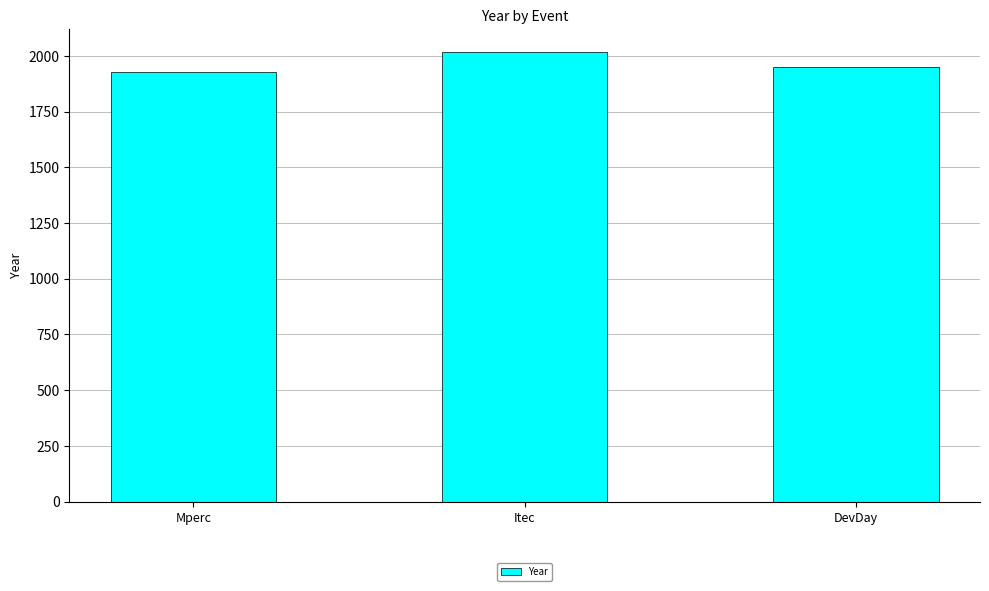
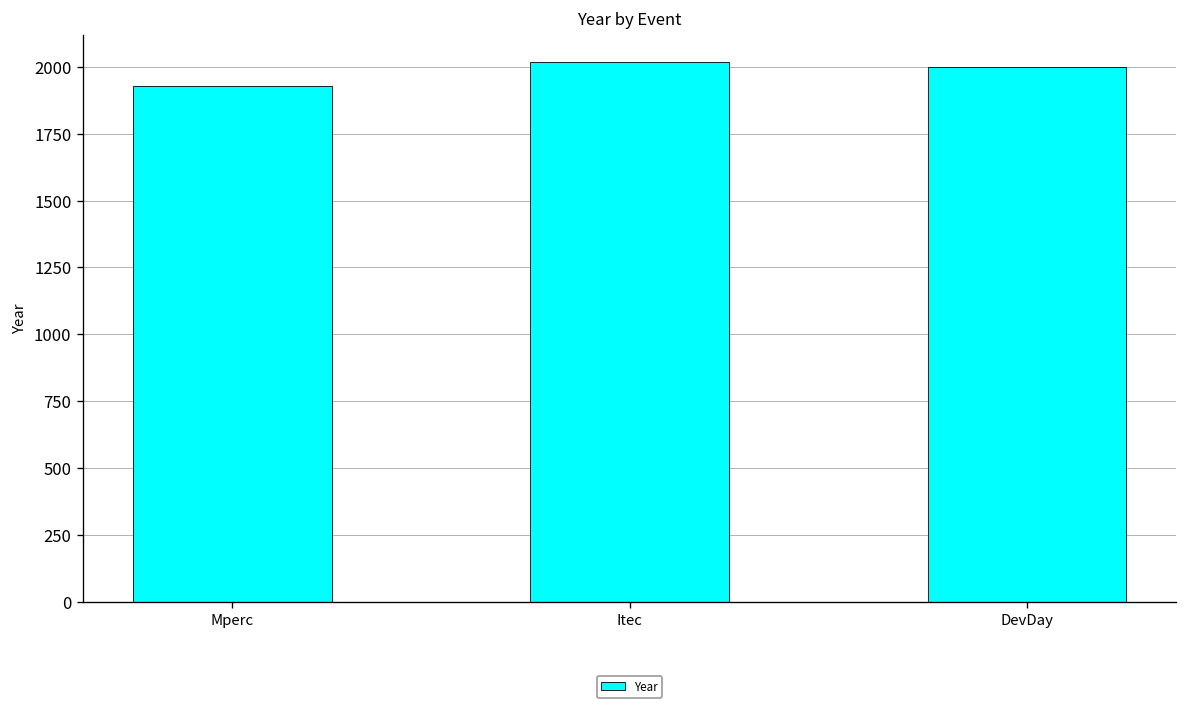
DevDay: 1950 -> 2000
